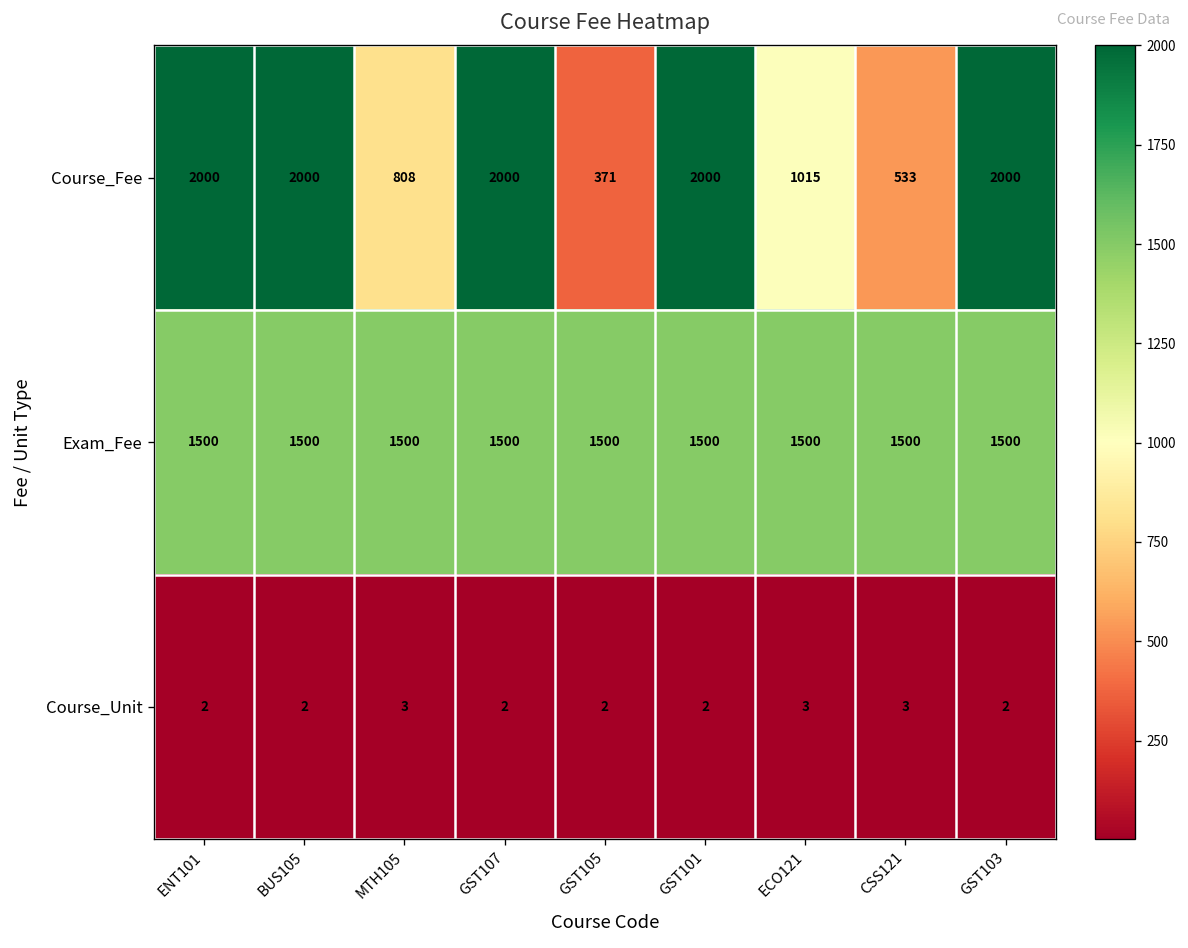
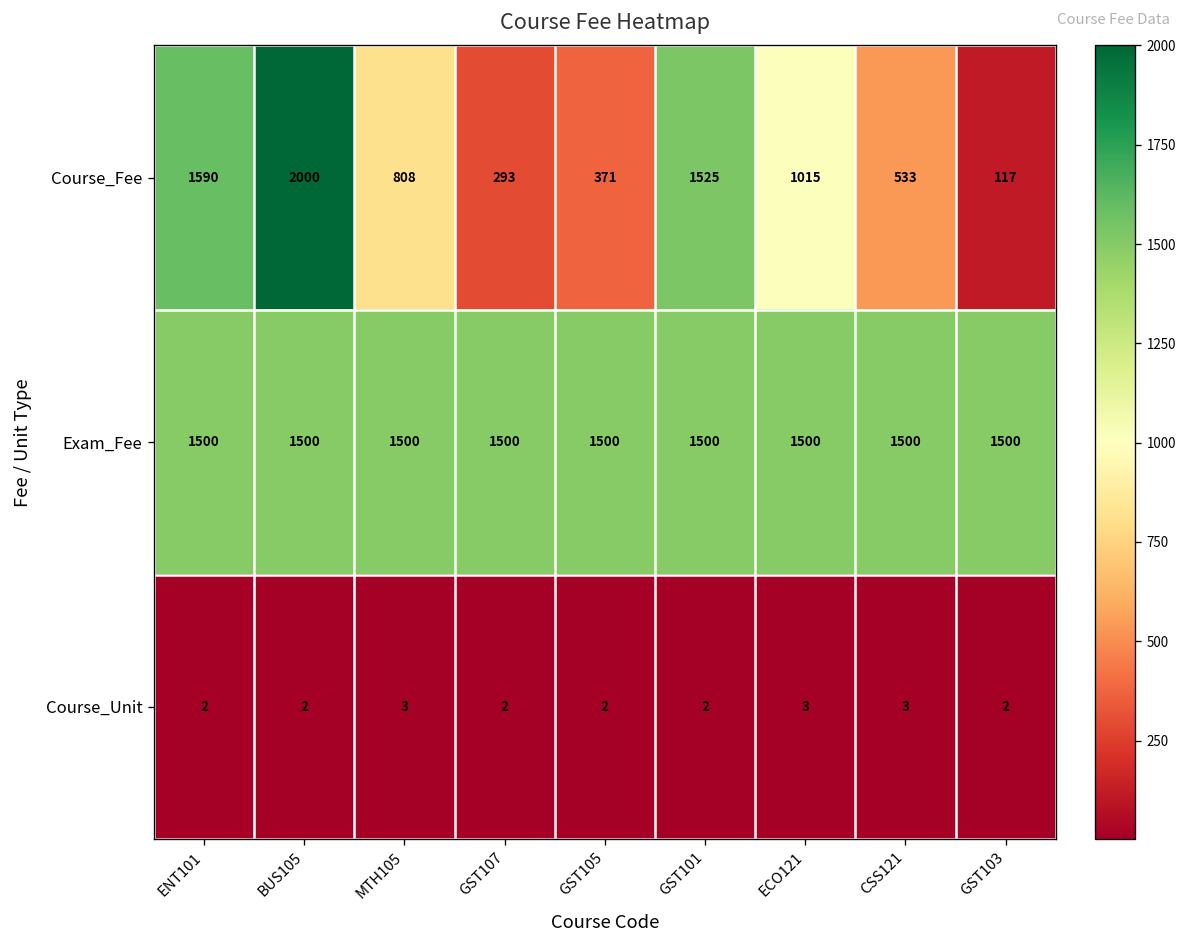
Course_Fee, ENT101: 2000 -> 1590
Course_Fee, GST107: 2000 -> 293
Course_Fee, GST101: 2000 -> 1525
Course_Fee, GST103: 2000 -> 117
